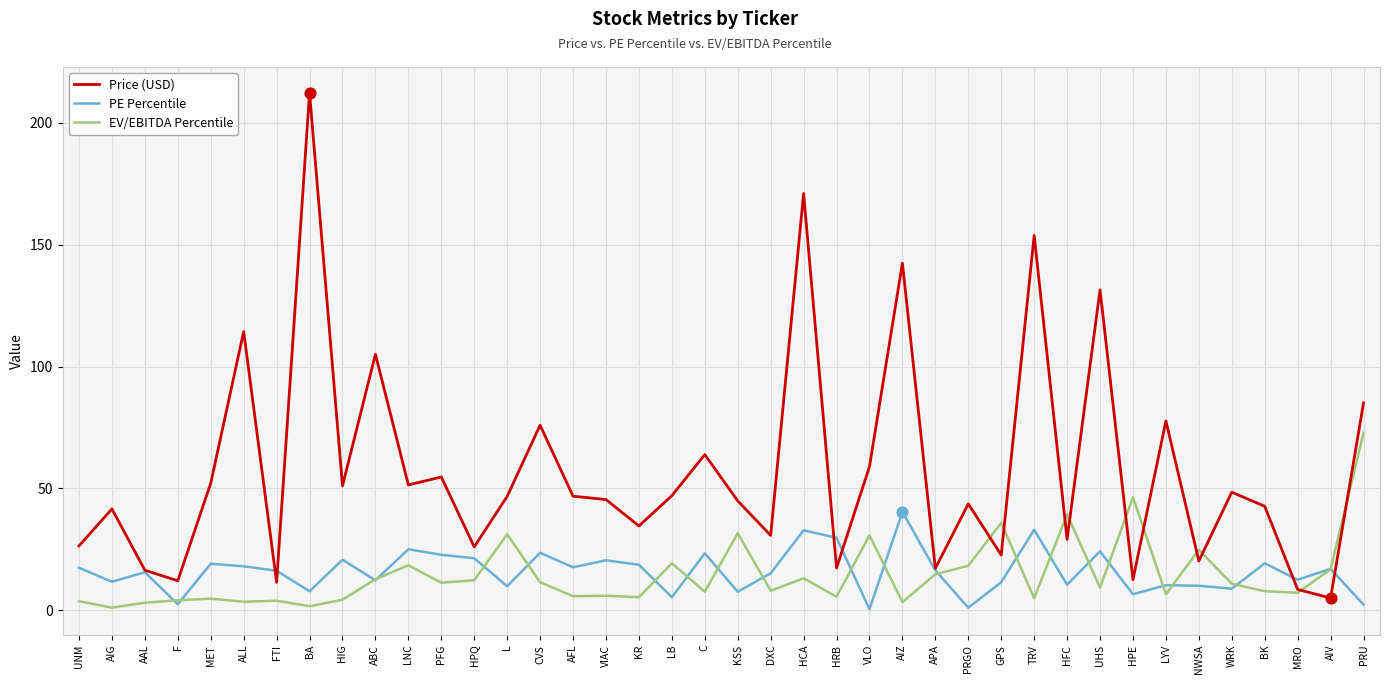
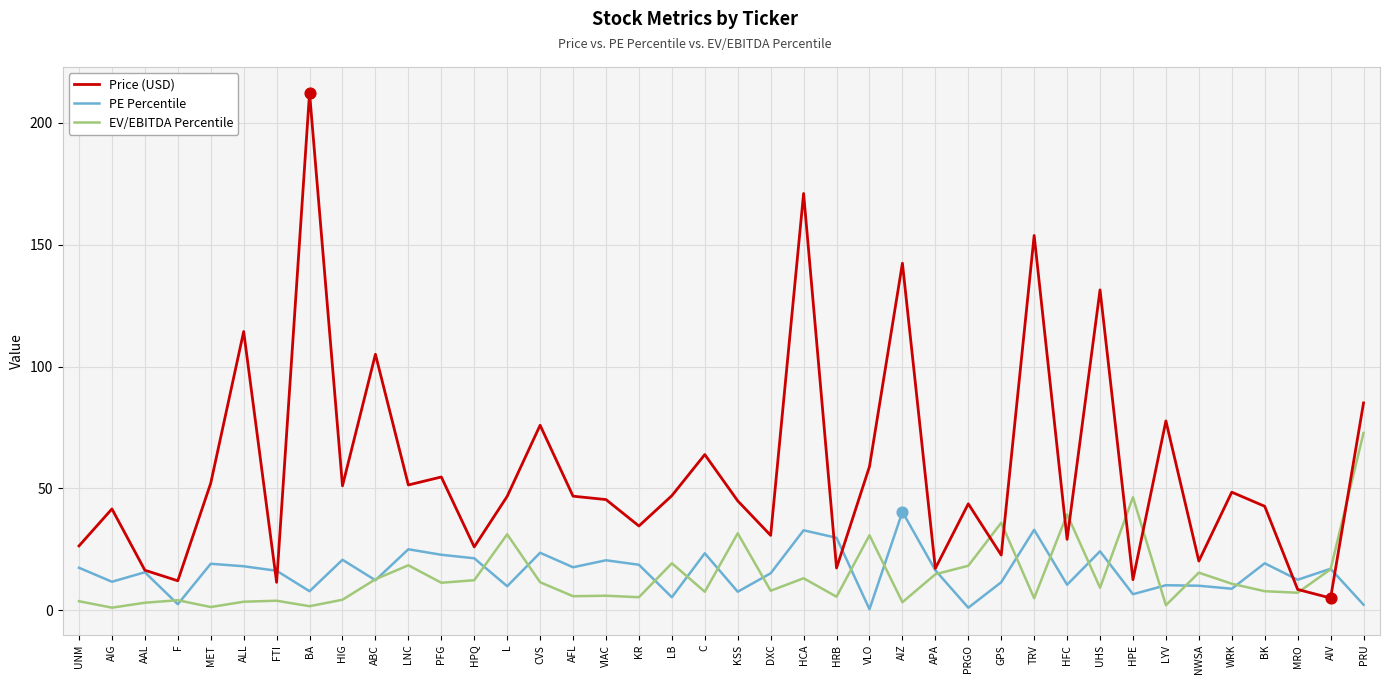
EV/EBITDA Percentile, MET: 5 -> 1
EV/EBITDA Percentile, LYV: 7 -> 2
EV/EBITDA Percentile, NWSA: 25 -> 15
